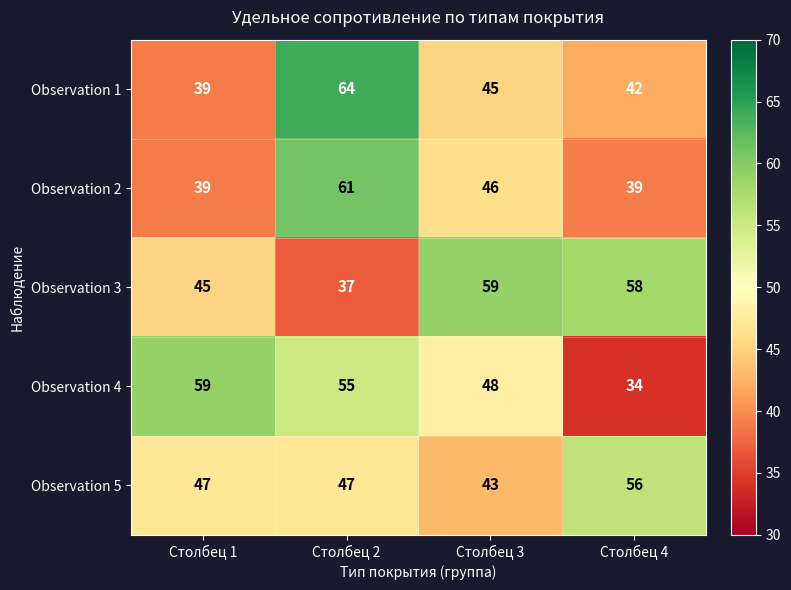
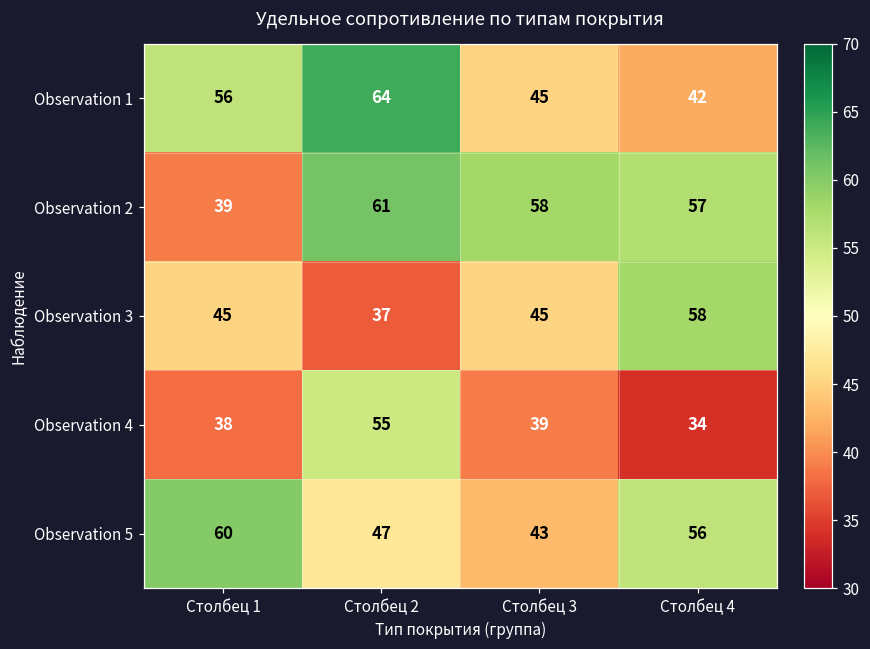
Observation 1, Столбец 1: 39 -> 56
Observation 2, Столбец 3: 46 -> 58
Observation 2, Столбец 4: 39 -> 57
Observation 3, Столбец 3: 59 -> 45
Observation 4, Столбец 1: 59 -> 38
Observation 4, Столбец 3: 48 -> 39
Observation 5, Столбец 1: 47 -> 60
